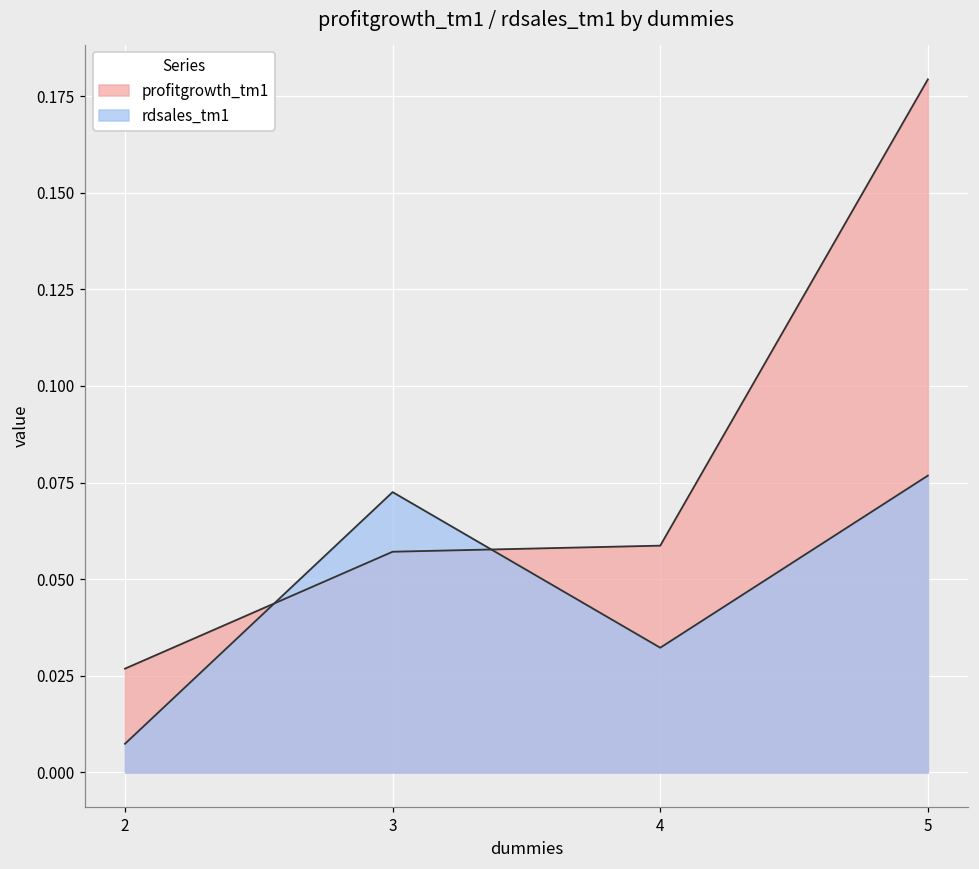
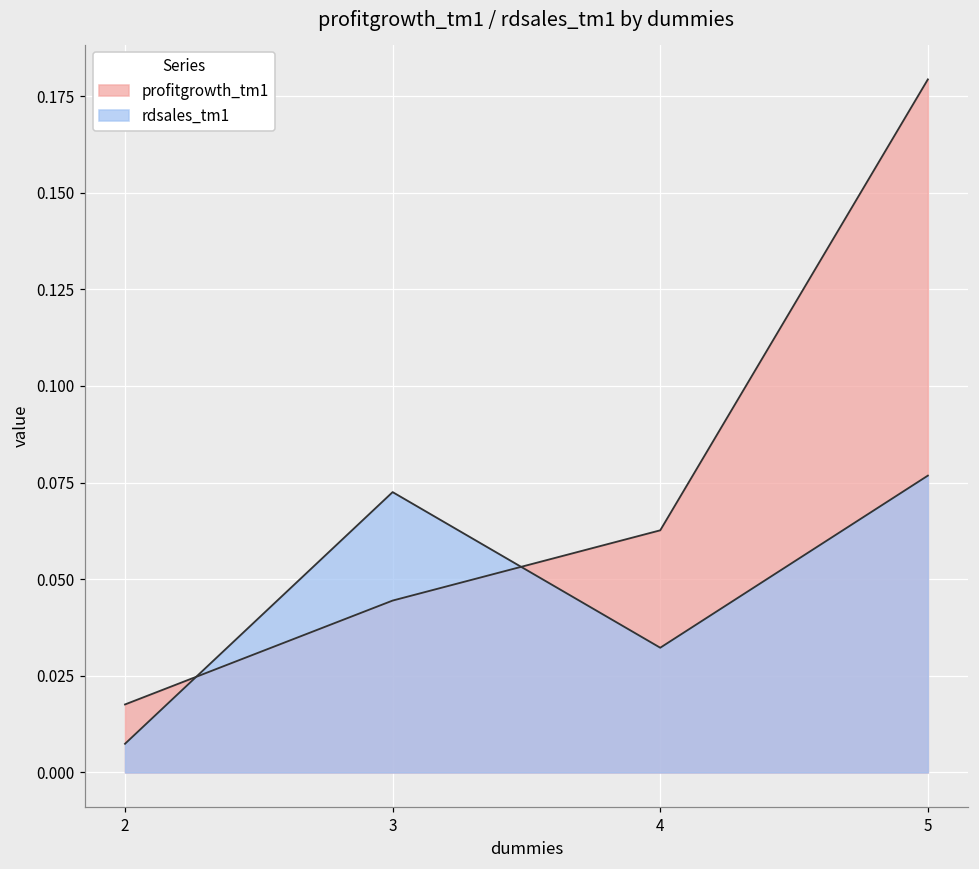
profitgrowth_tm1, 2: 0.027 -> 0.018
profitgrowth_tm1, 3: 0.057 -> 0.044
profitgrowth_tm1, 4: 0.059 -> 0.063
